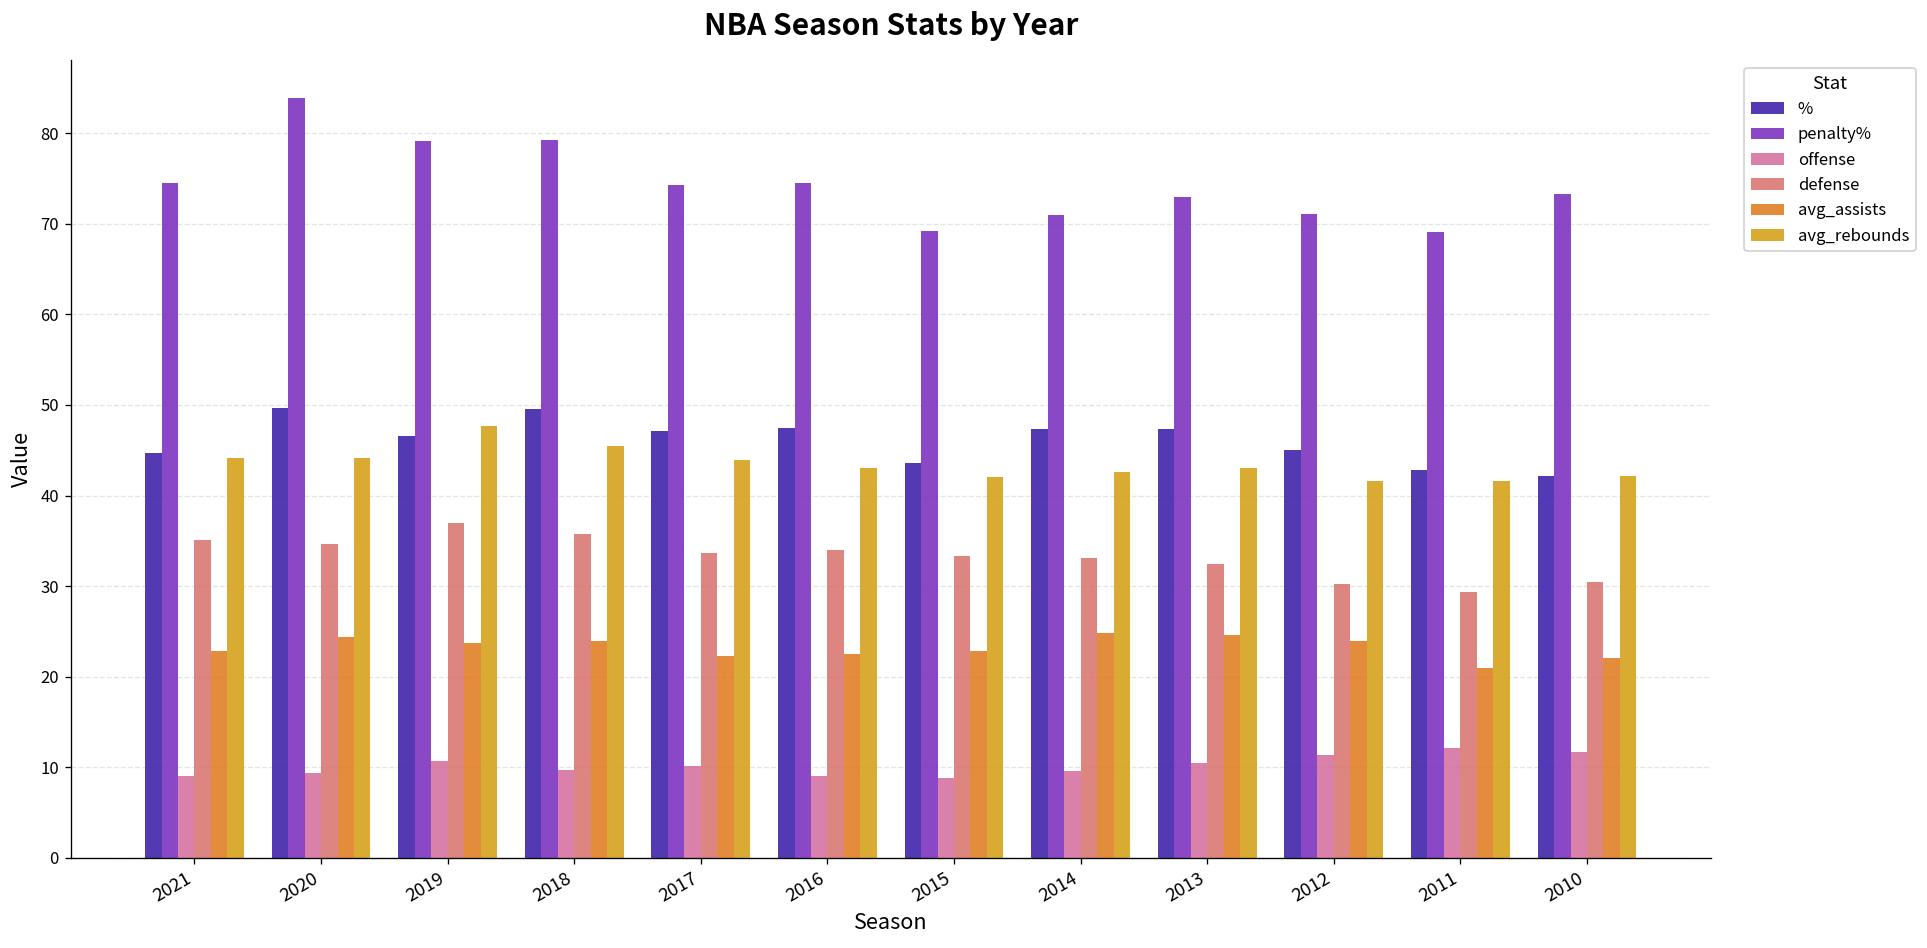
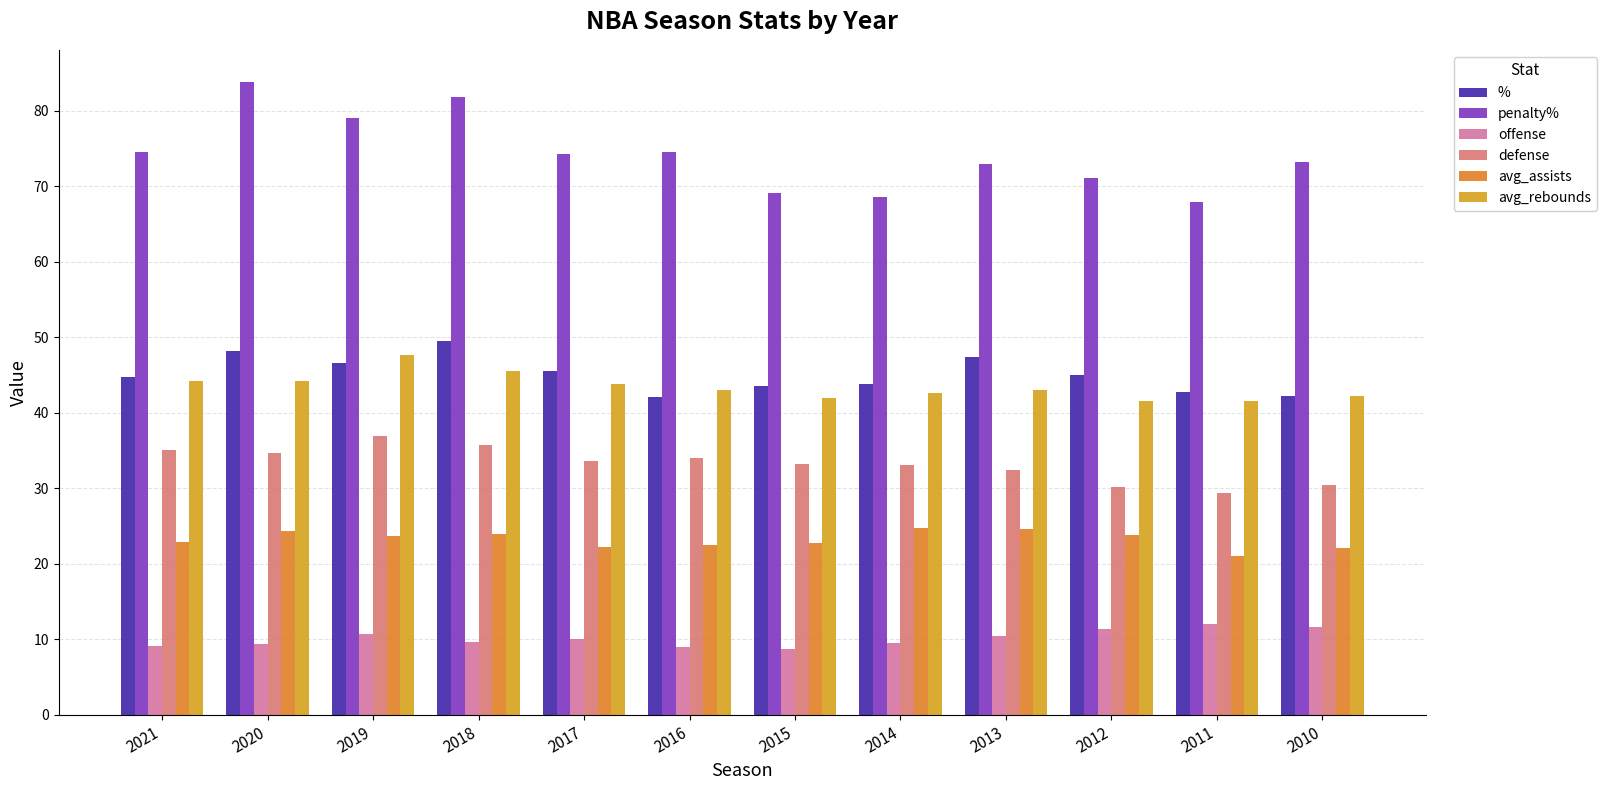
%, 2020: 50 -> 48
penalty%, 2018: 79 -> 82
%, 2017: 47 -> 46
%, 2016: 48 -> 42
%, 2014: 47 -> 44
penalty%, 2014: 71 -> 69
penalty%, 2011: 69 -> 68
